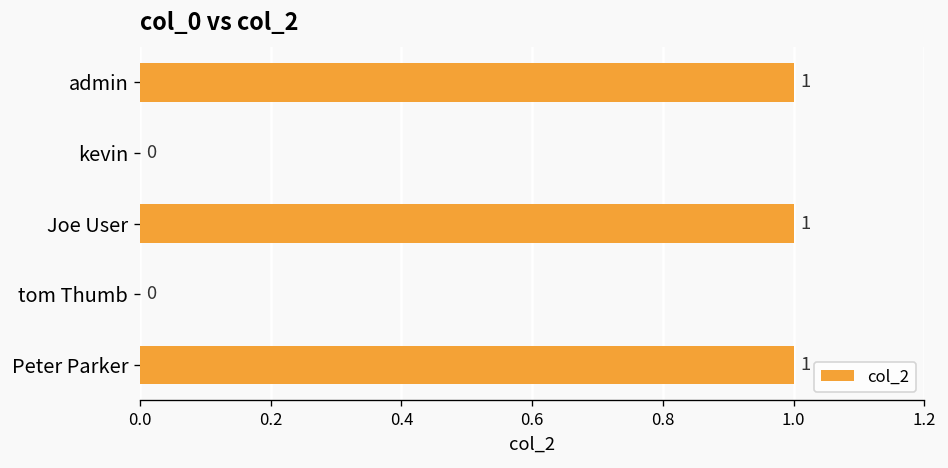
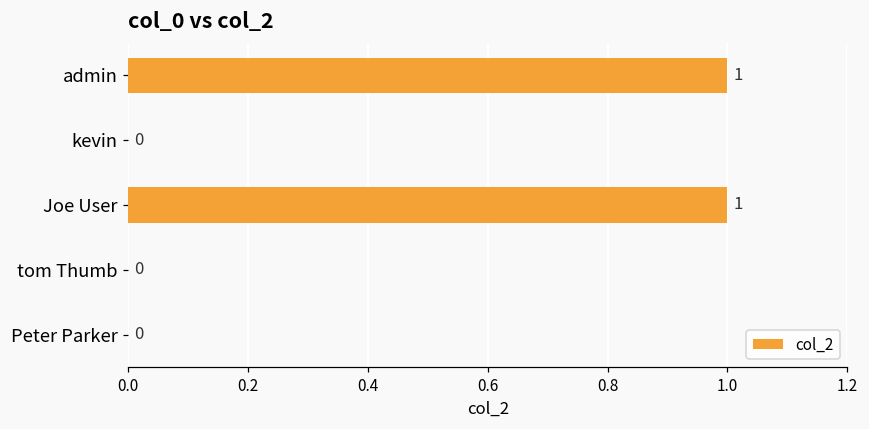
Peter Parker: 1 -> 0
